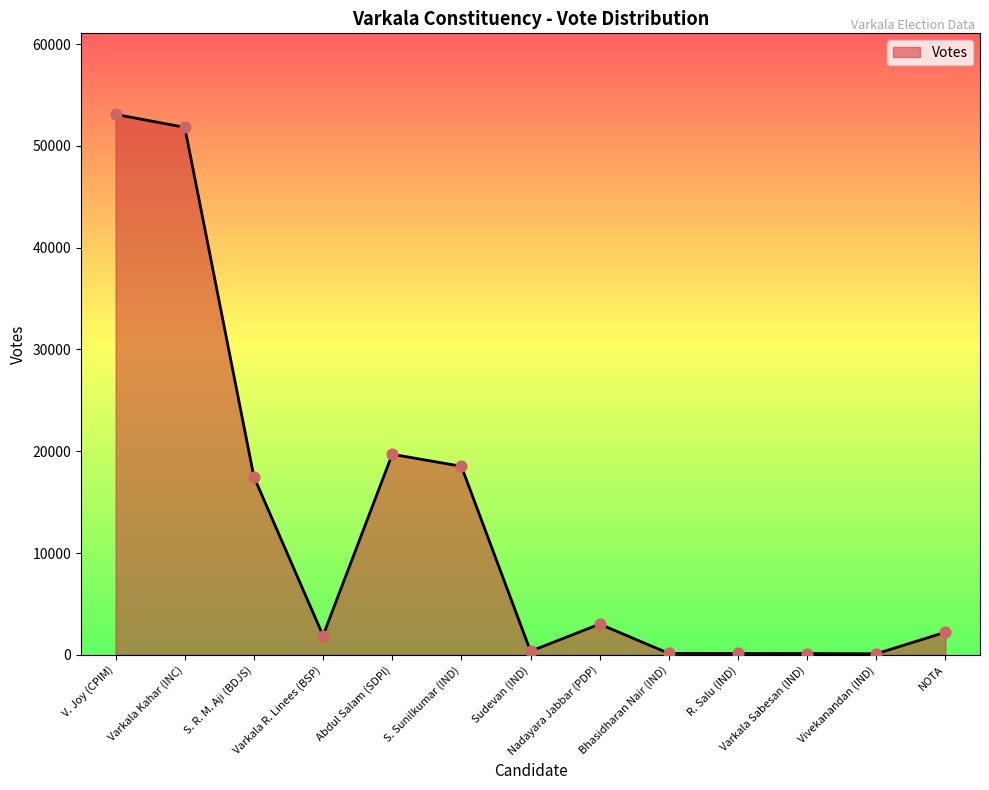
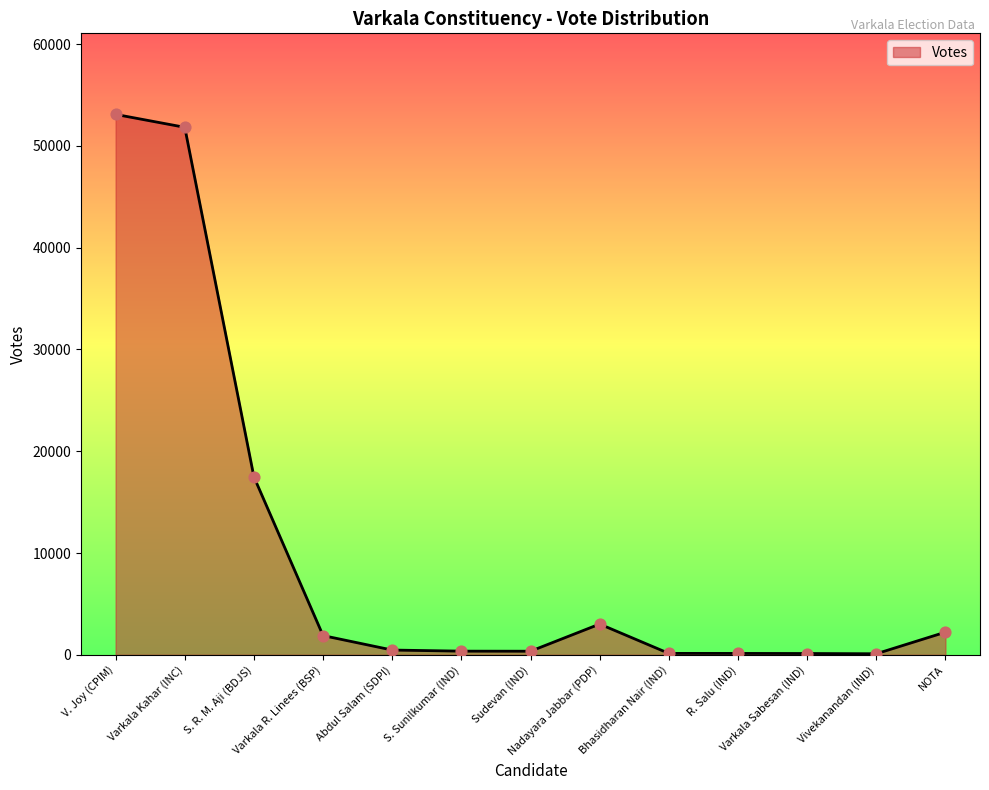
Abdul Salam (SDPI): 19700 -> 500
S. Sunilkumar (IND): 18500 -> 400
